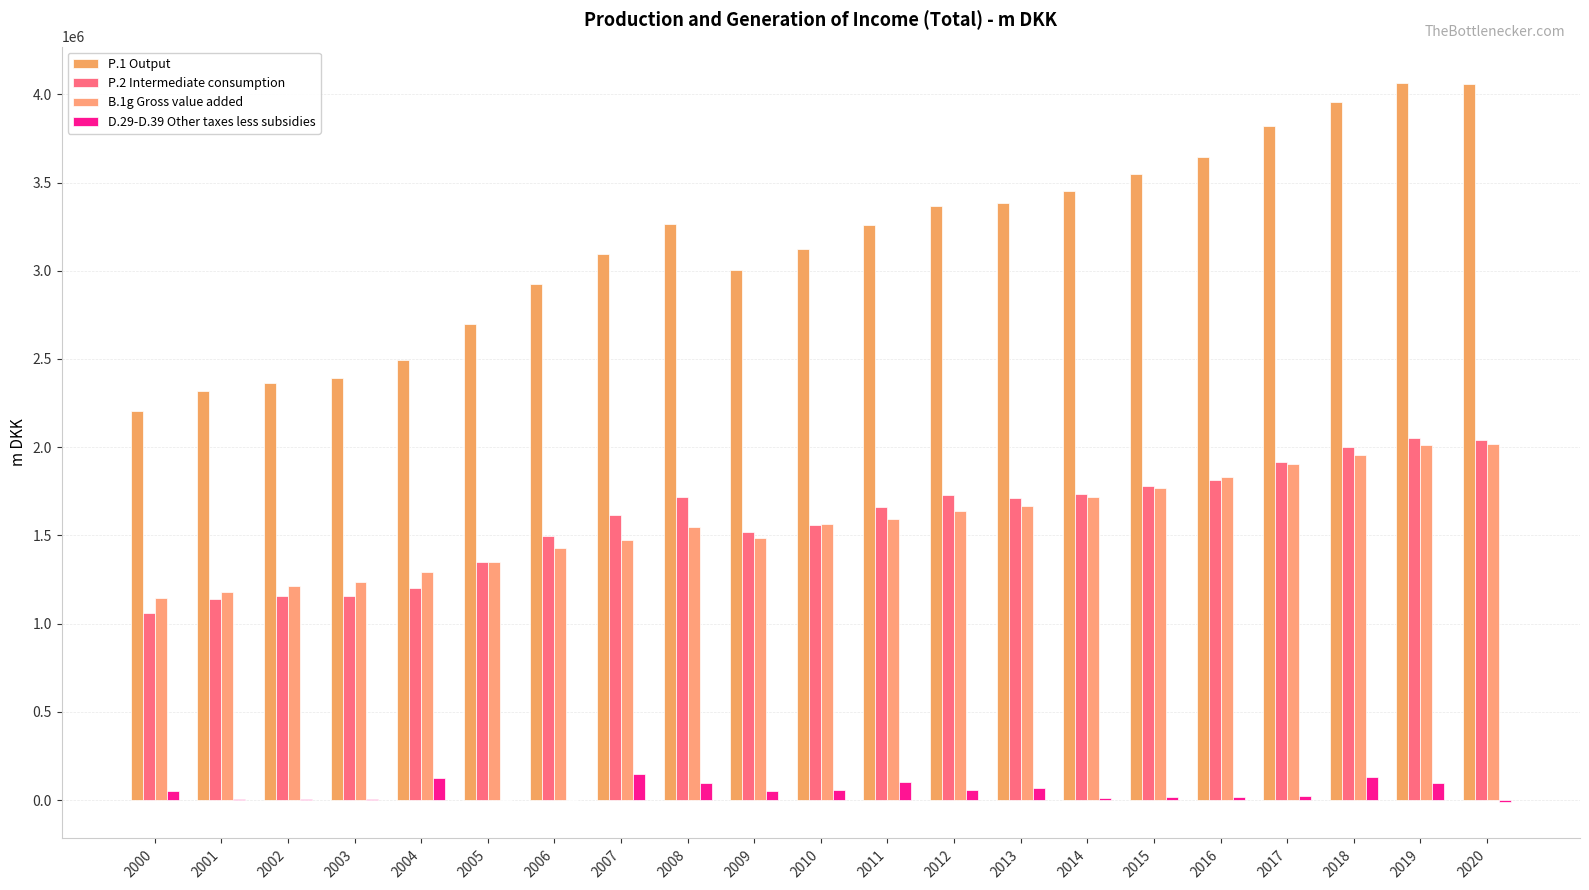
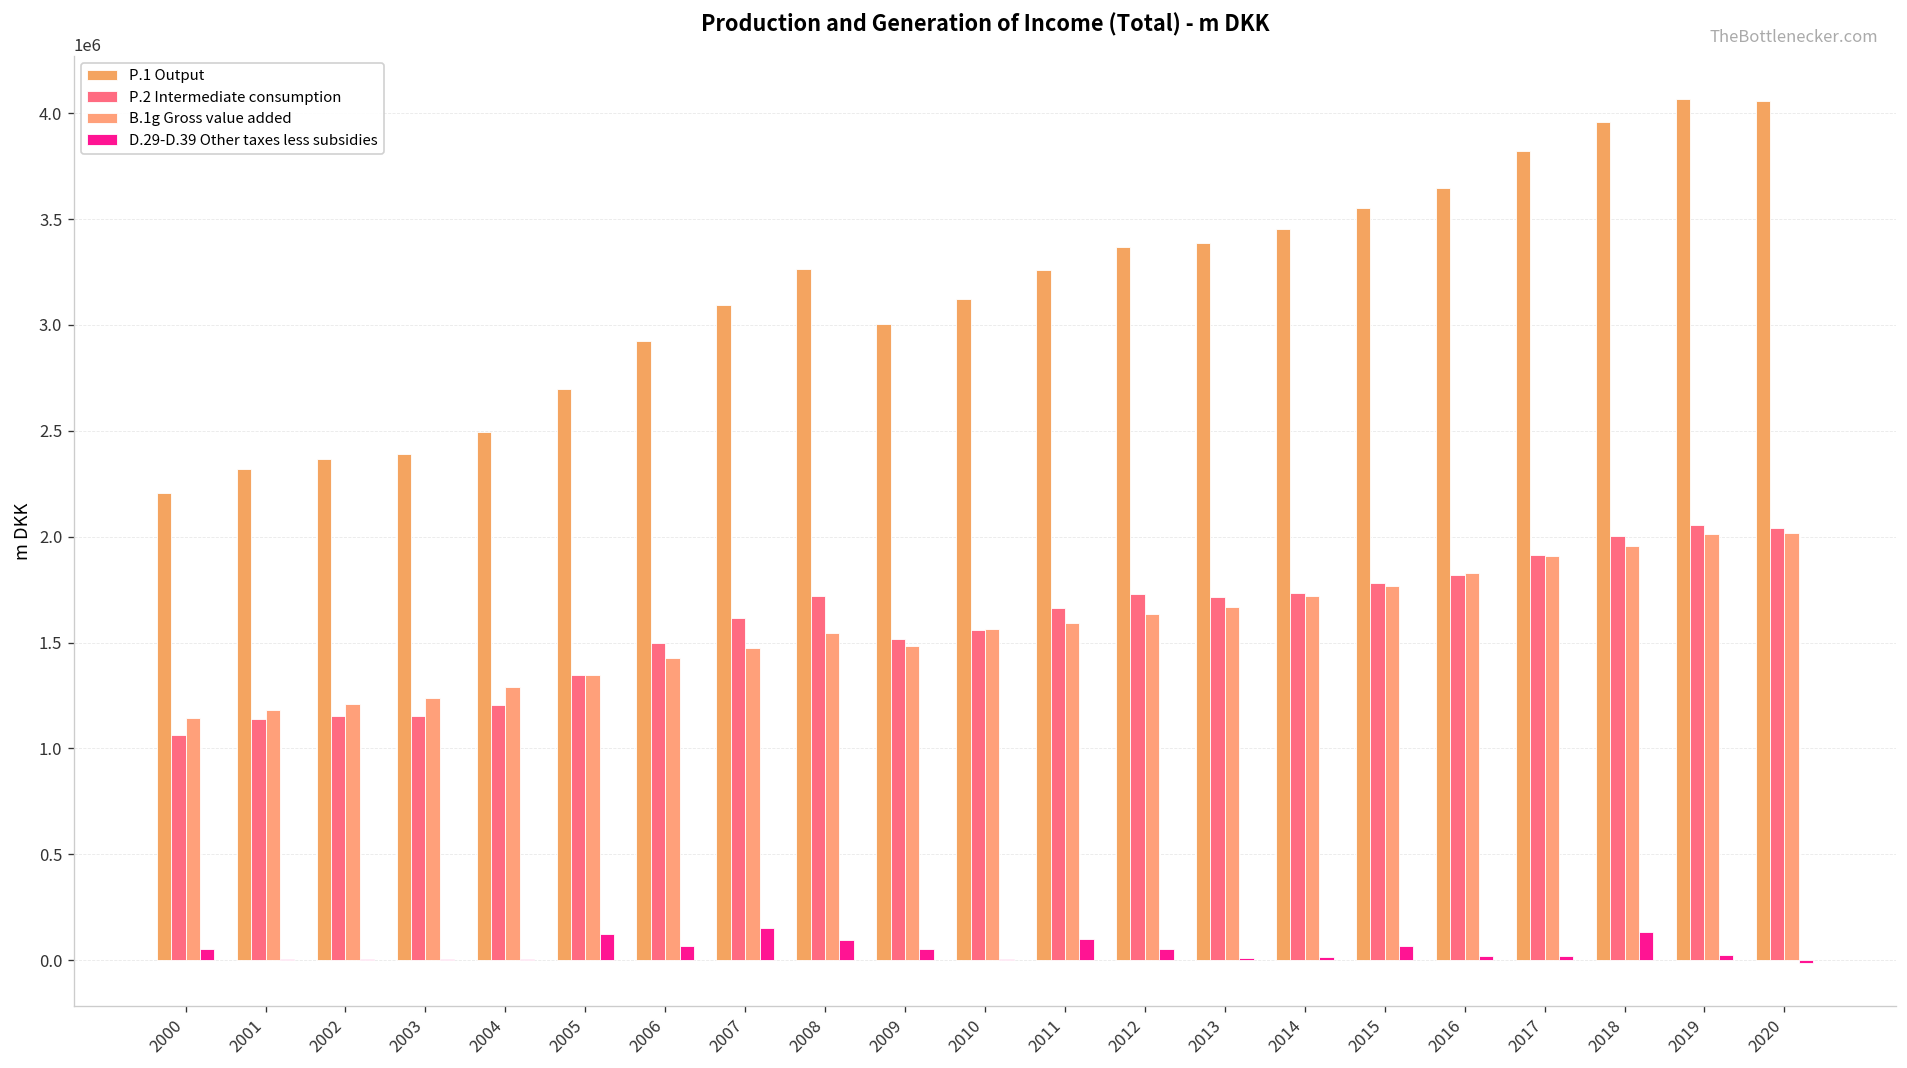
D.29-D.39 Other taxes less subsidies, 2004: 130000 -> 10000
D.29-D.39 Other taxes less subsidies, 2005: 0 -> 130000
D.29-D.39 Other taxes less subsidies, 2006: 0 -> 70000
D.29-D.39 Other taxes less subsidies, 2010: 60000 -> 0
D.29-D.39 Other taxes less subsidies, 2013: 70000 -> 10000
D.29-D.39 Other taxes less subsidies, 2015: 20000 -> 70000
D.29-D.39 Other taxes less subsidies, 2019: 100000 -> 20000
